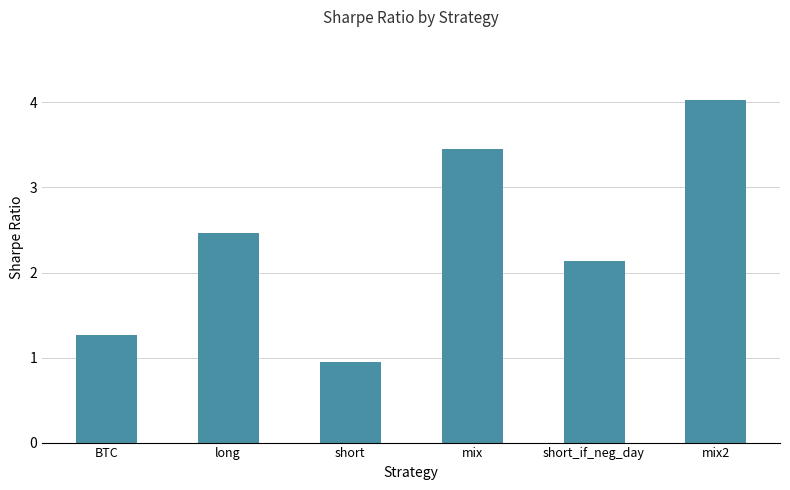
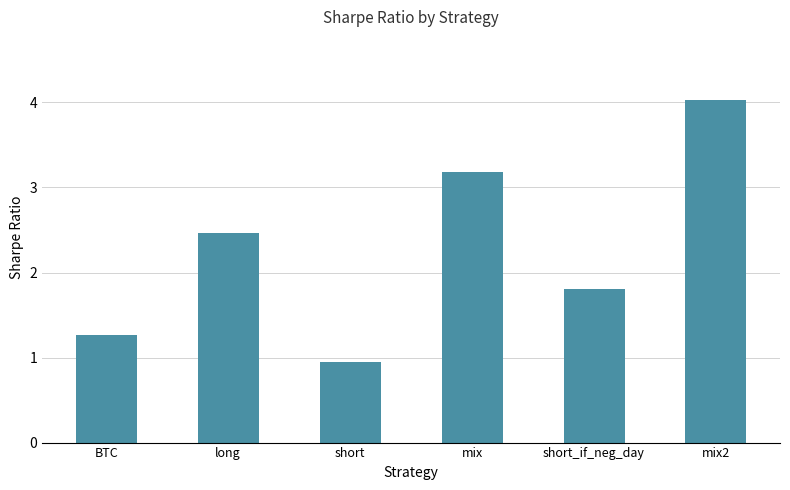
mix: 3.5 -> 3.2
short_if_neg_day: 2.1 -> 1.8
